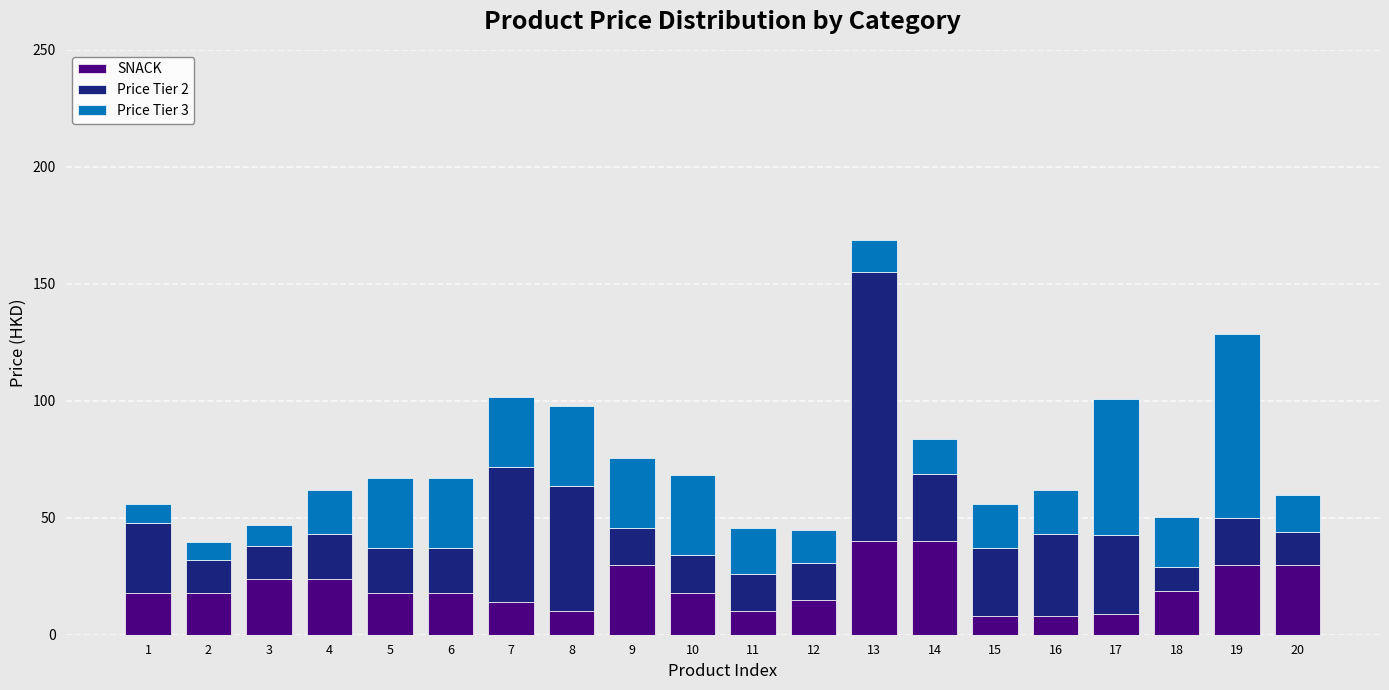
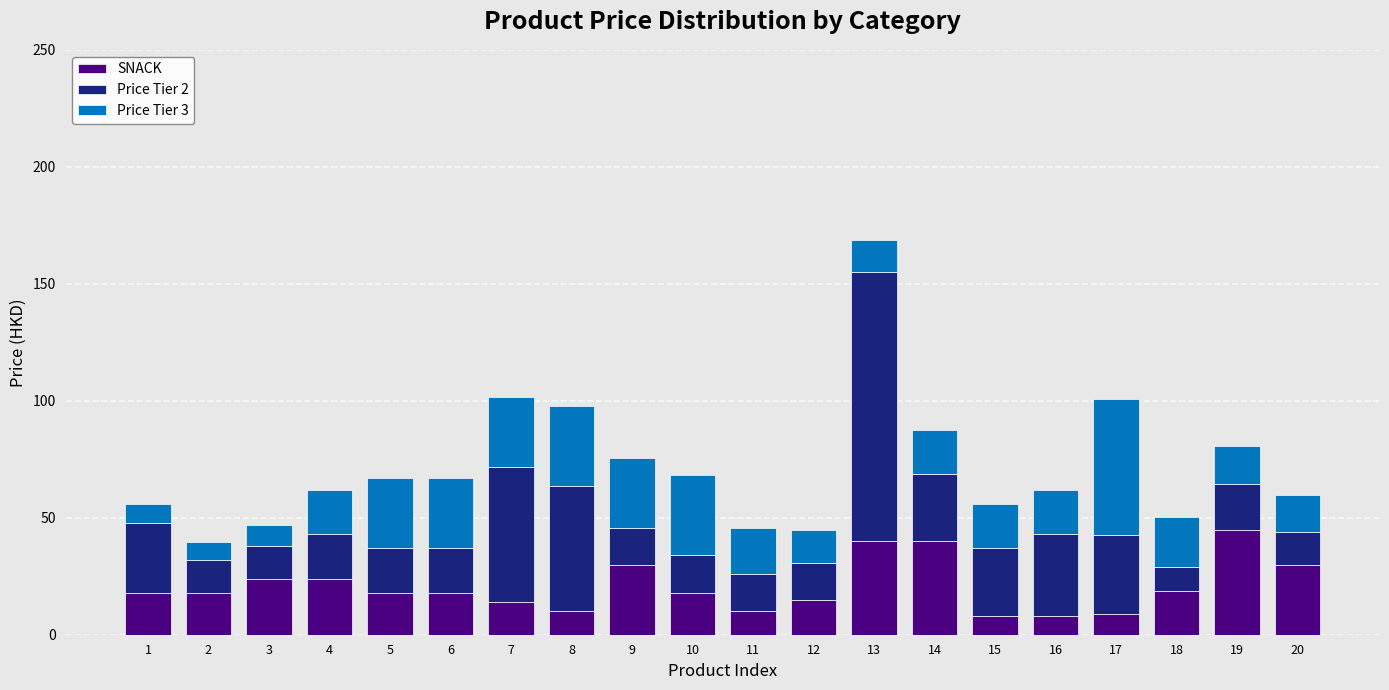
Price Tier 3, 14: 15 -> 19
SNACK, 19: 30 -> 45
Price Tier 3, 19: 79 -> 16
